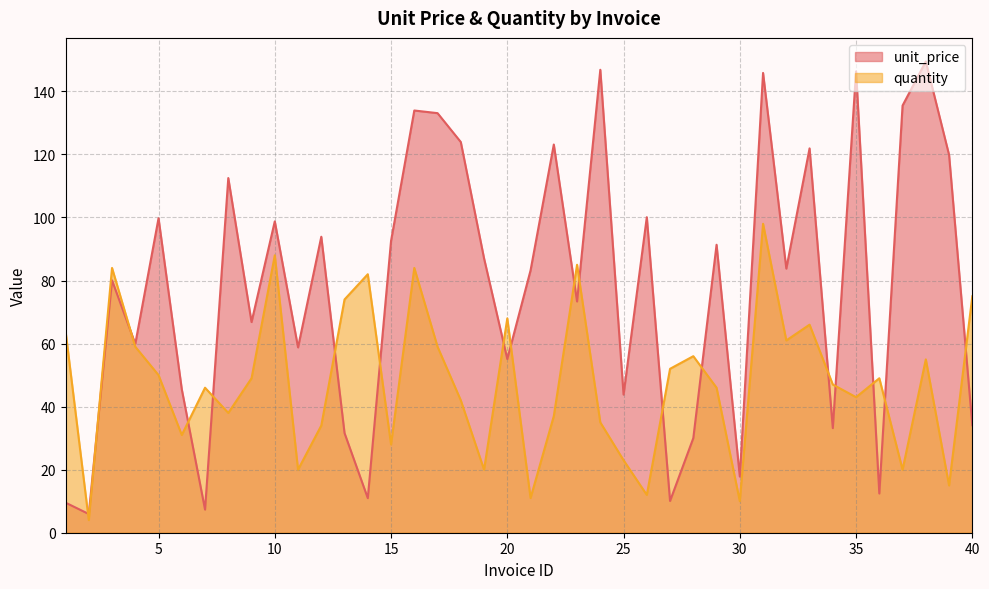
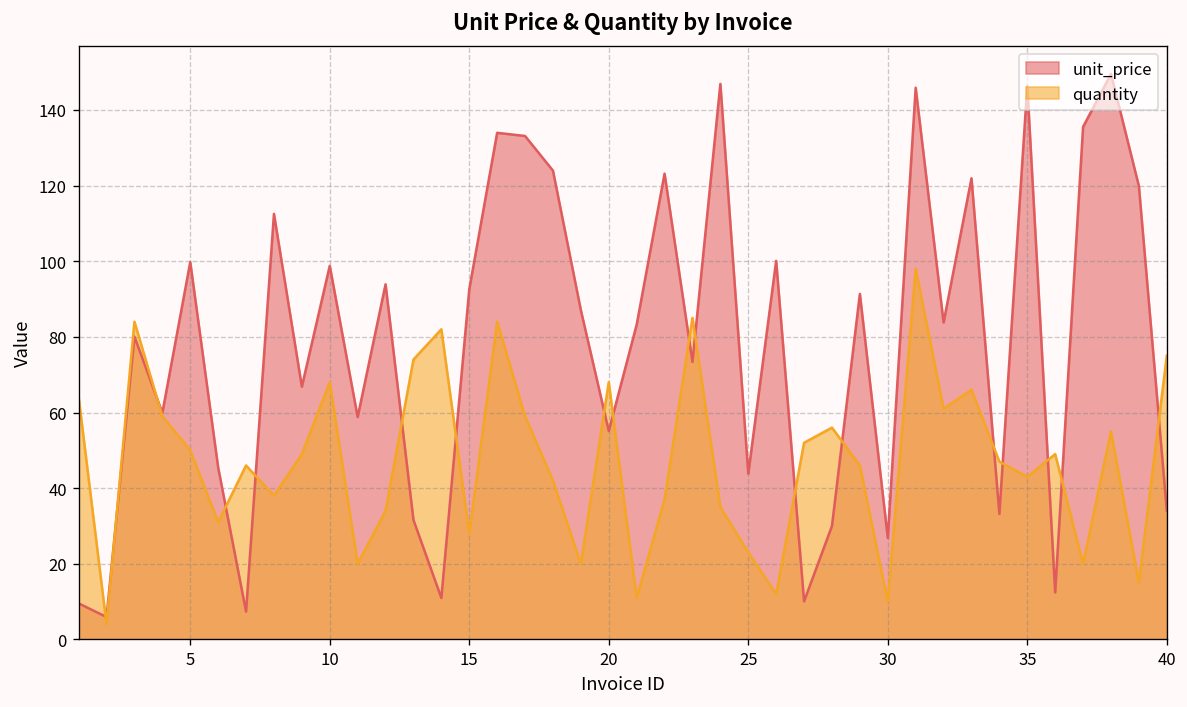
quantity, 10: 88 -> 68
unit_price, 30: 18 -> 27
